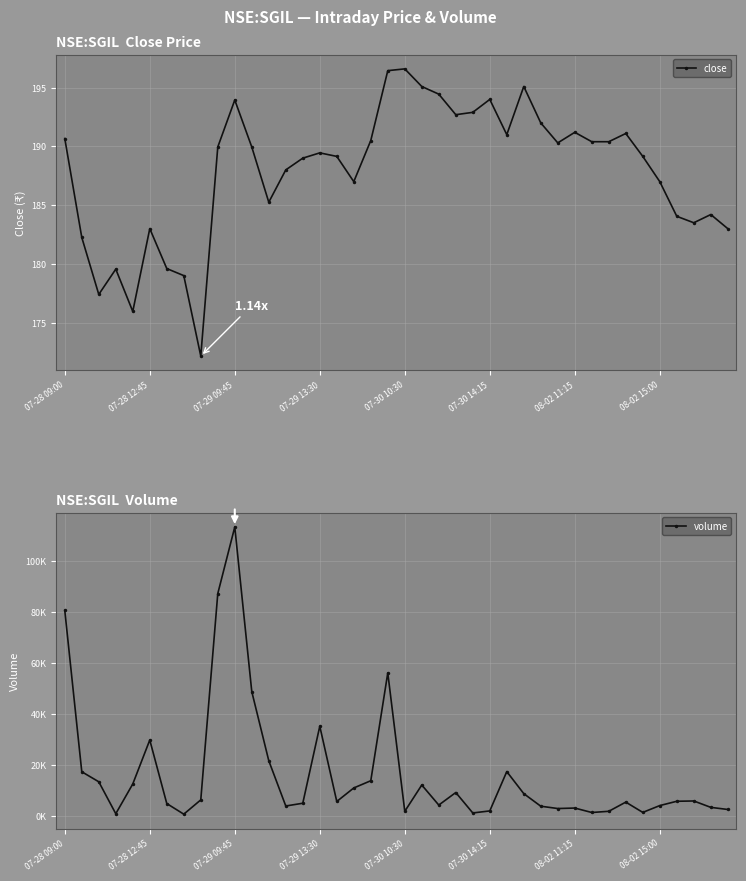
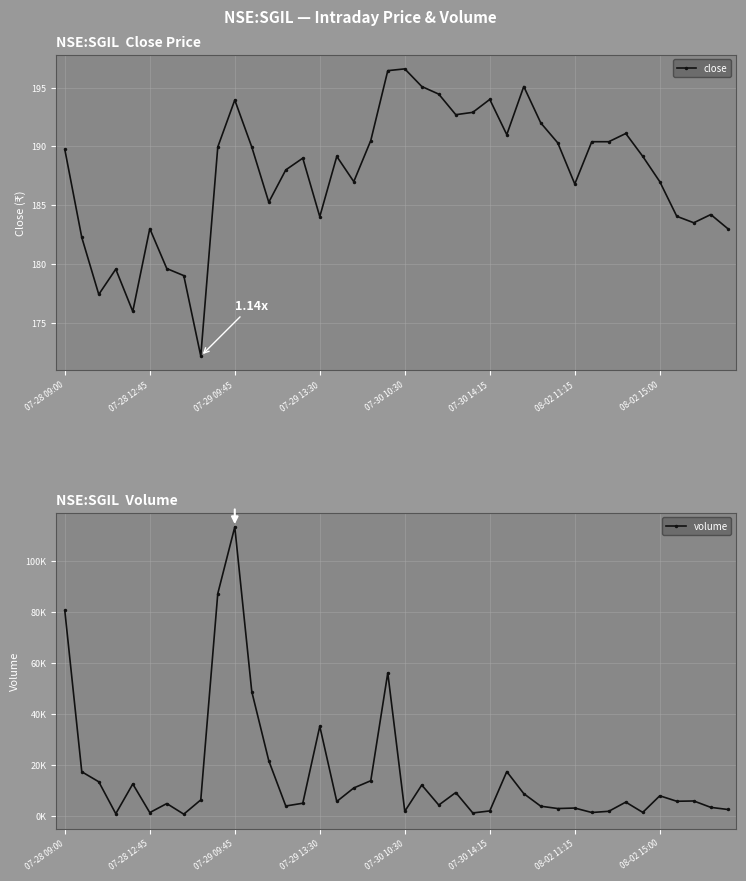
NSE:SGIL Close Price, 07-28 09:00: 190.7 -> 189.8
NSE:SGIL Close Price, 07-29 13:30: 189.5 -> 184.0
NSE:SGIL Close Price, 08-02 11:15: 191.2 -> 186.8
NSE:SGIL Volume, 07-28 12:45: 30000 -> 1000
NSE:SGIL Volume, 08-02 15:00: 4000 -> 8000
